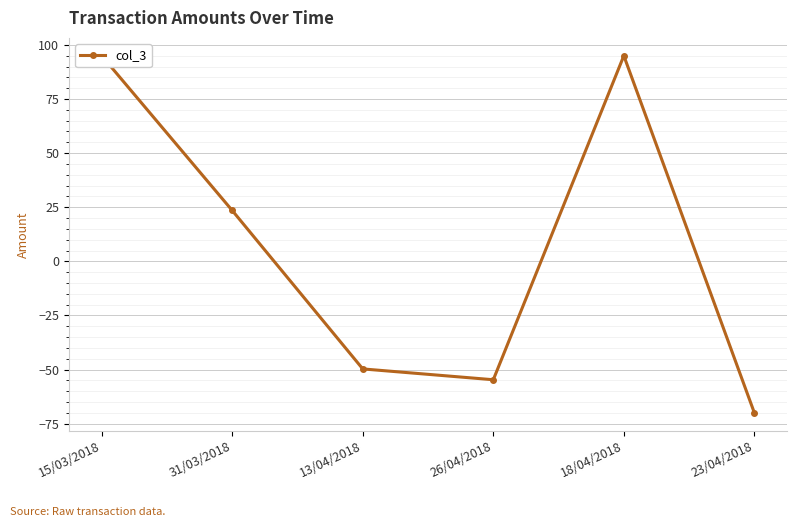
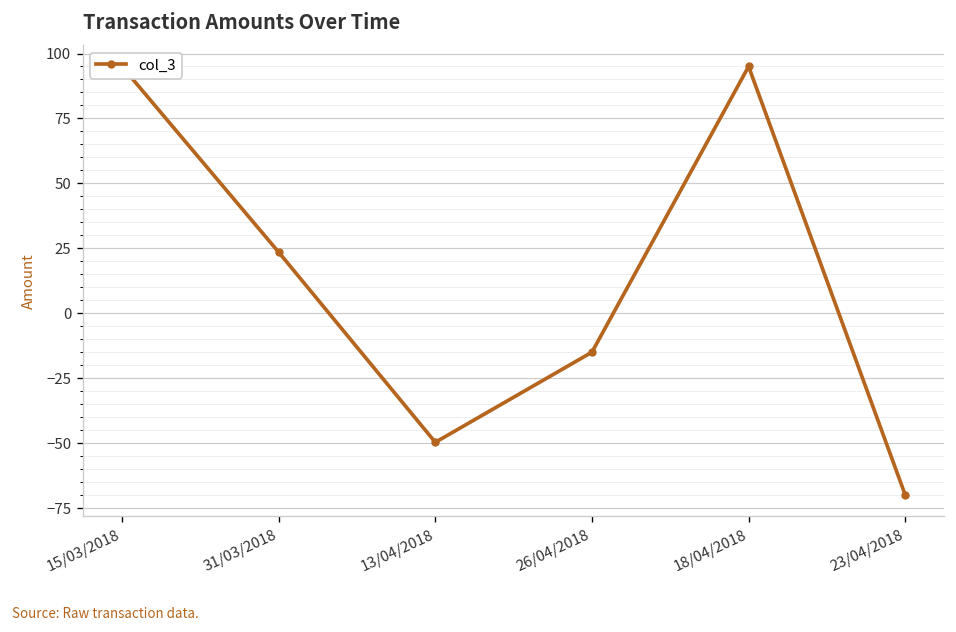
26/04/2018: -55 -> -15
